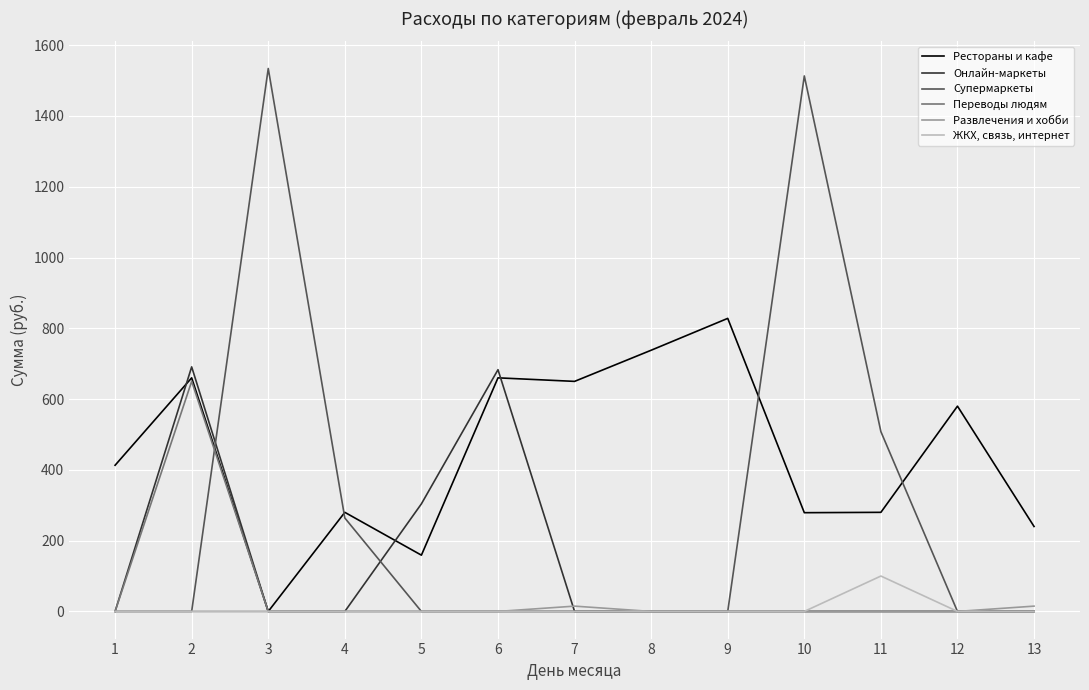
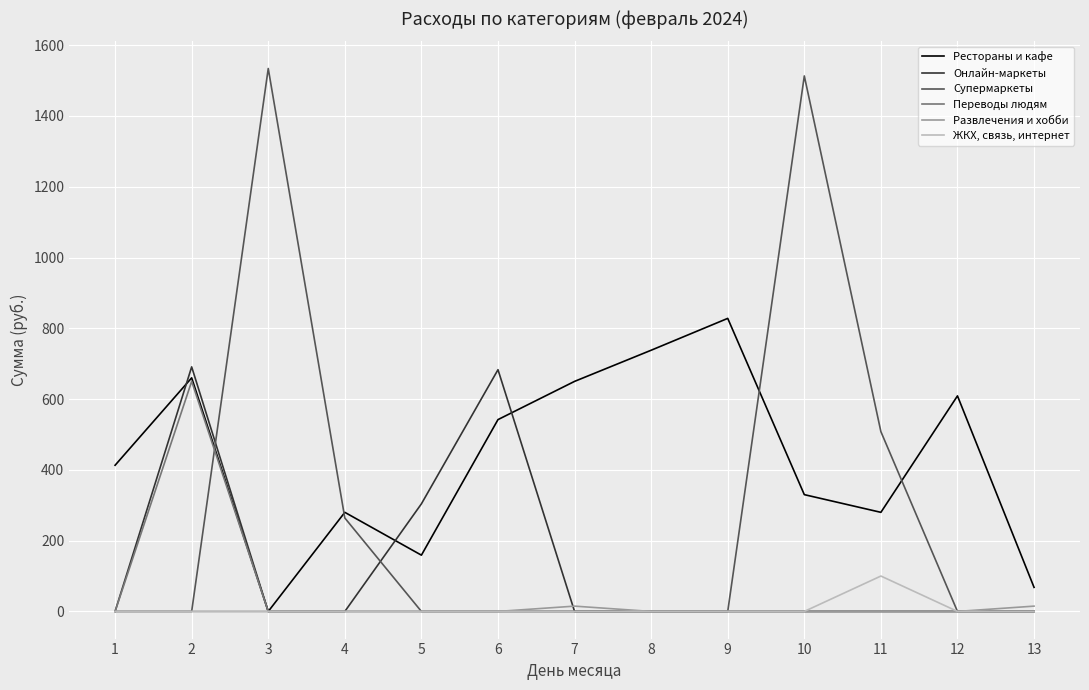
Рестораны и кафе, 6: 660 -> 540
Рестораны и кафе, 10: 280 -> 330
Рестораны и кафе, 12: 580 -> 610
Рестораны и кафе, 13: 240 -> 70
